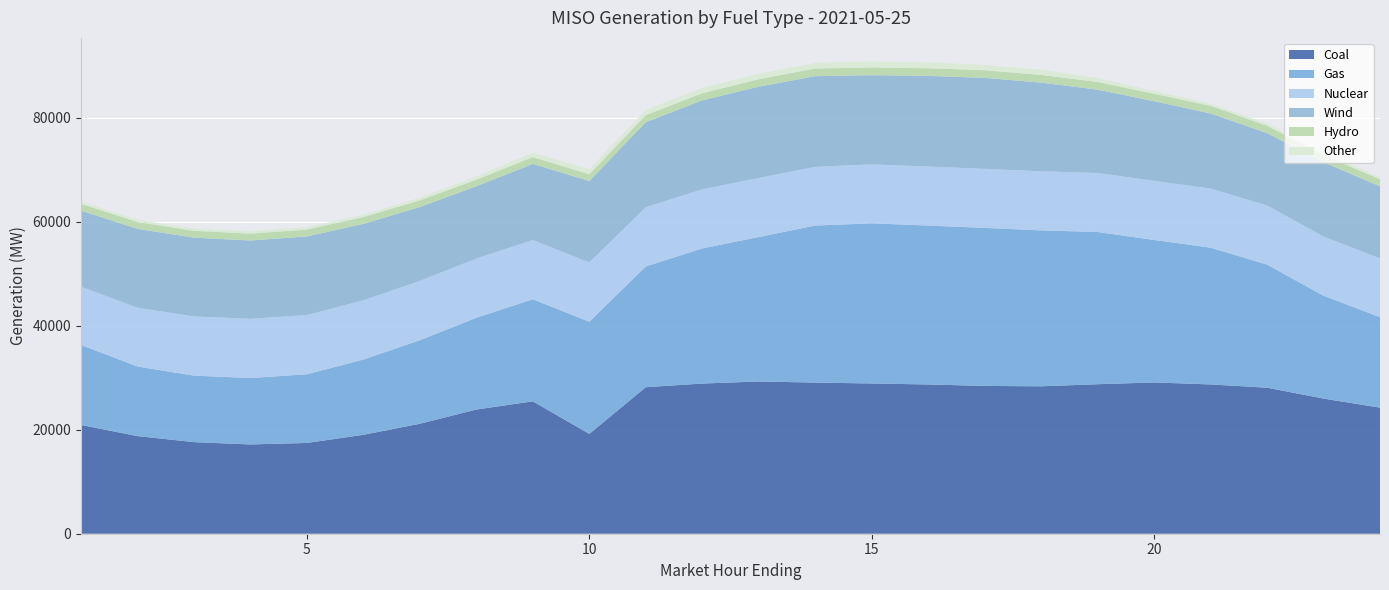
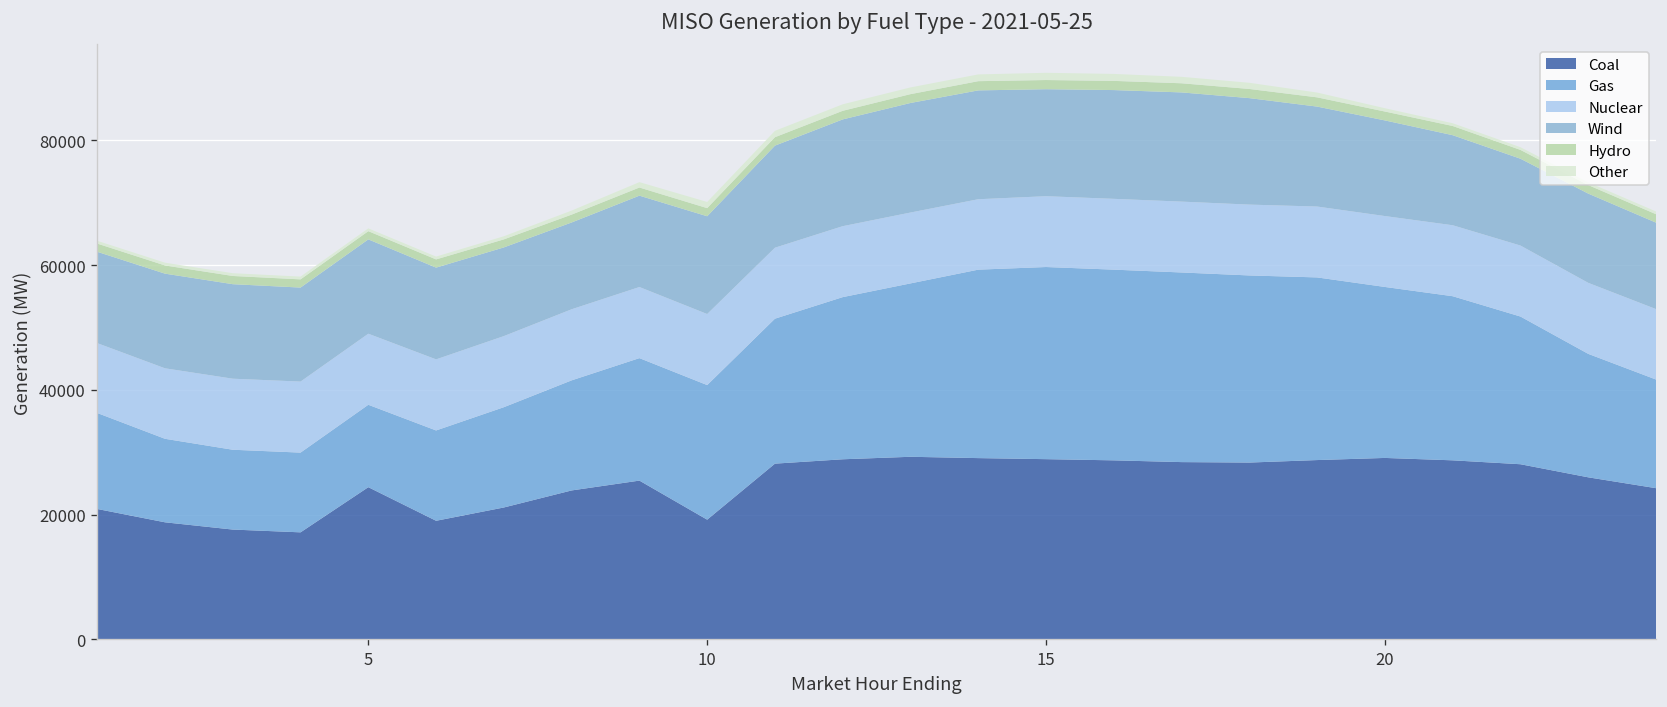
Coal, 5: 17000 -> 24000
